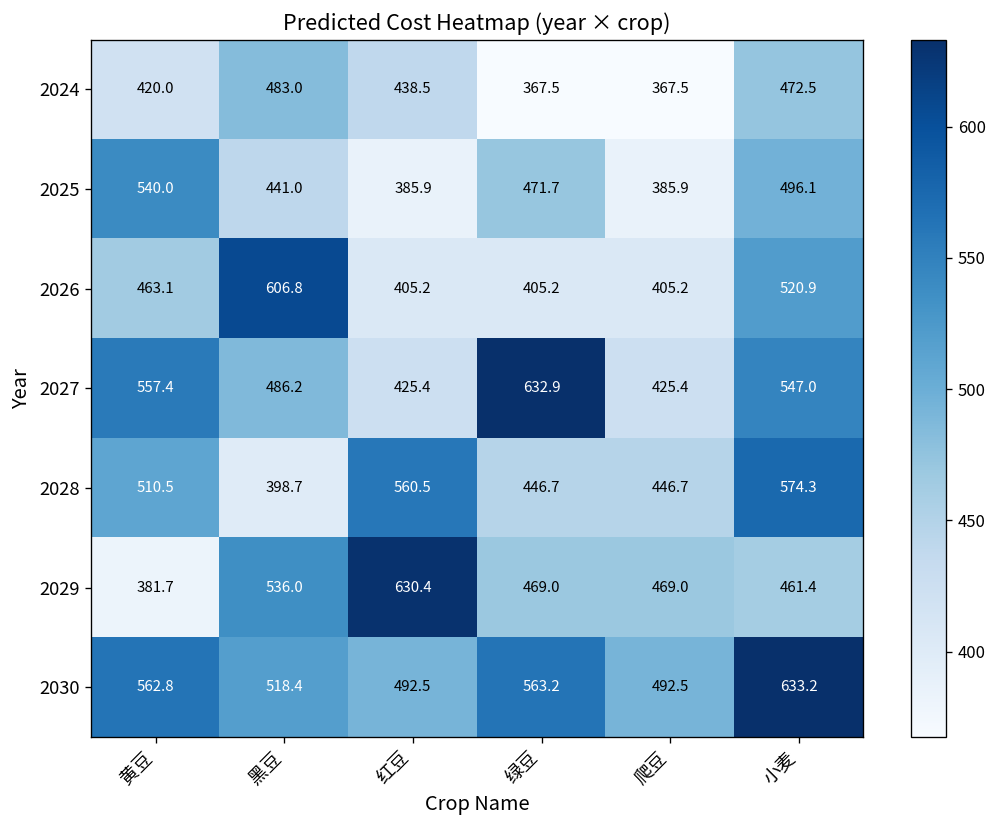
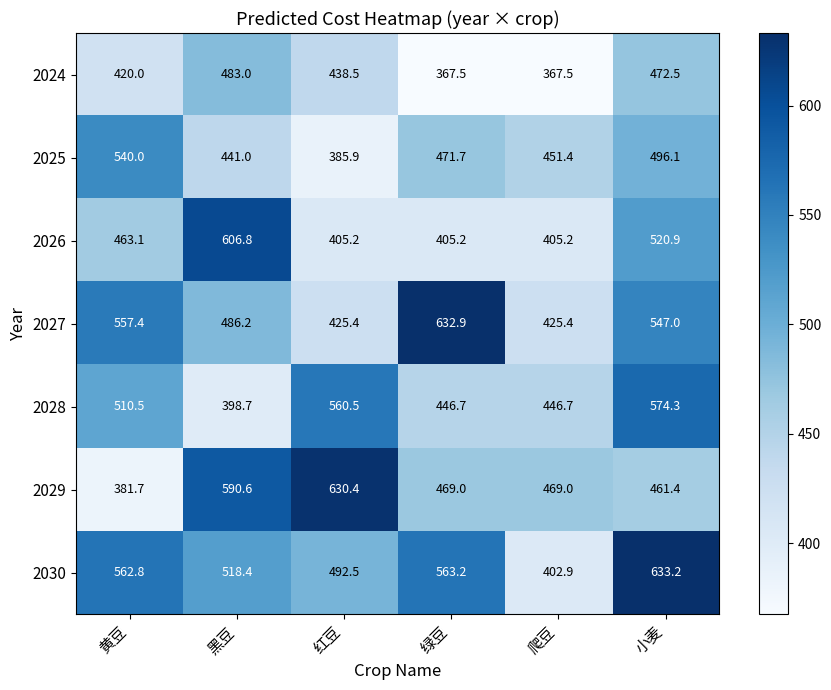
2025, 爬豆: 385.9 -> 451.4
2029, 黑豆: 536.0 -> 590.6
2030, 爬豆: 492.5 -> 402.9
